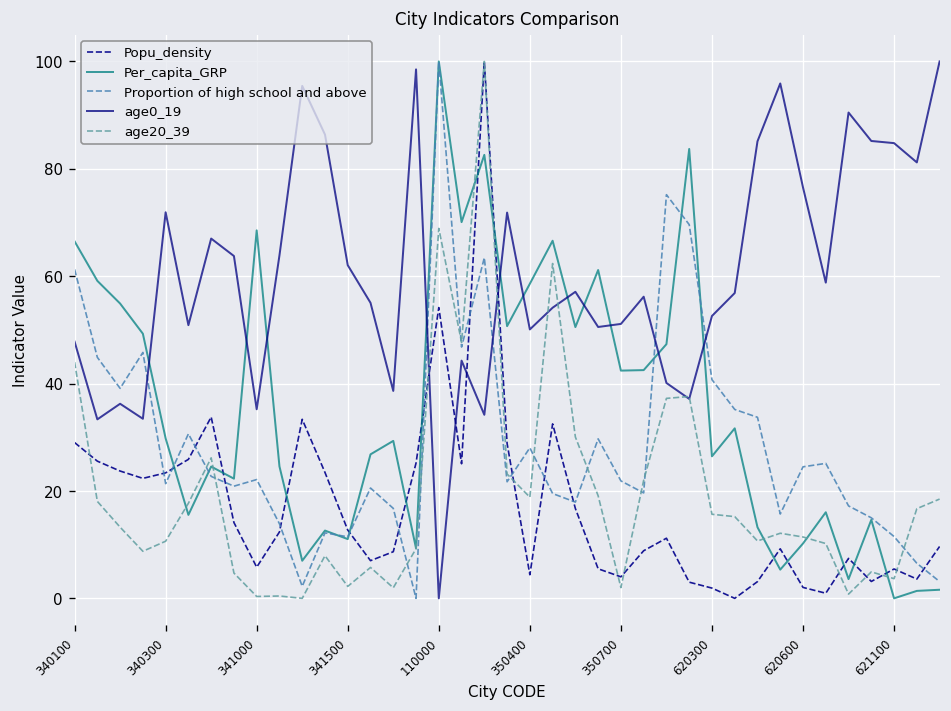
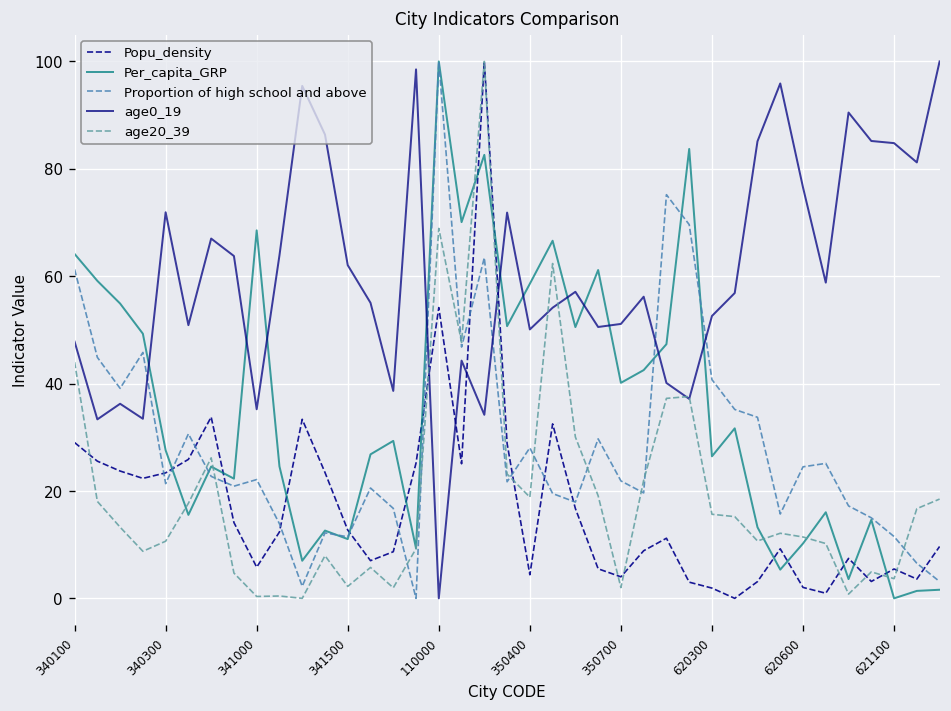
Per_capita_GRP, 340100: 66 -> 64
Per_capita_GRP, 340300: 30 -> 28
Per_capita_GRP, 350700: 42 -> 40
